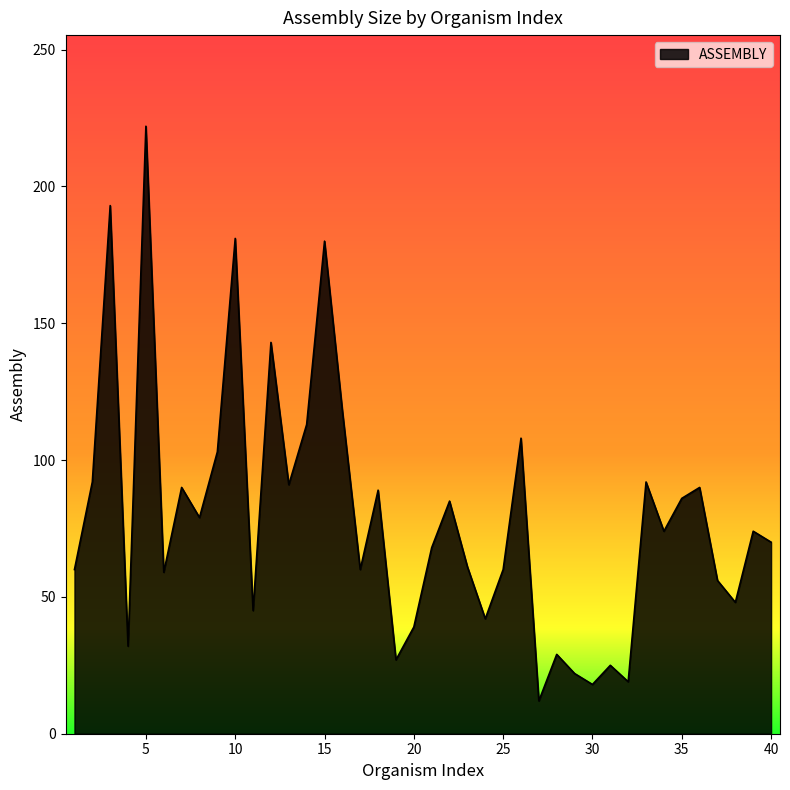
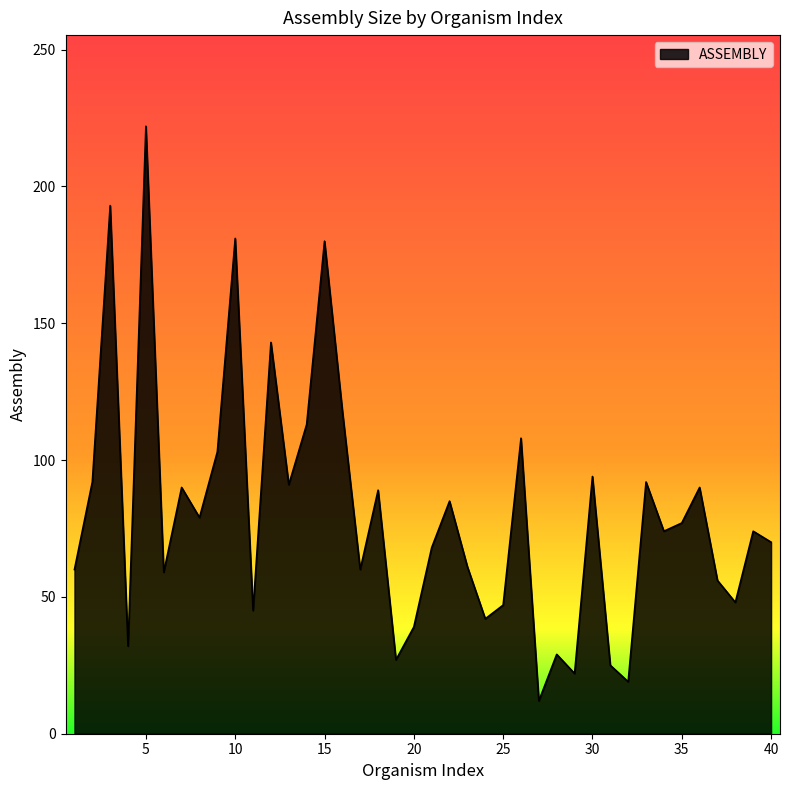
25: 60 -> 47
30: 18 -> 94
35: 86 -> 77
